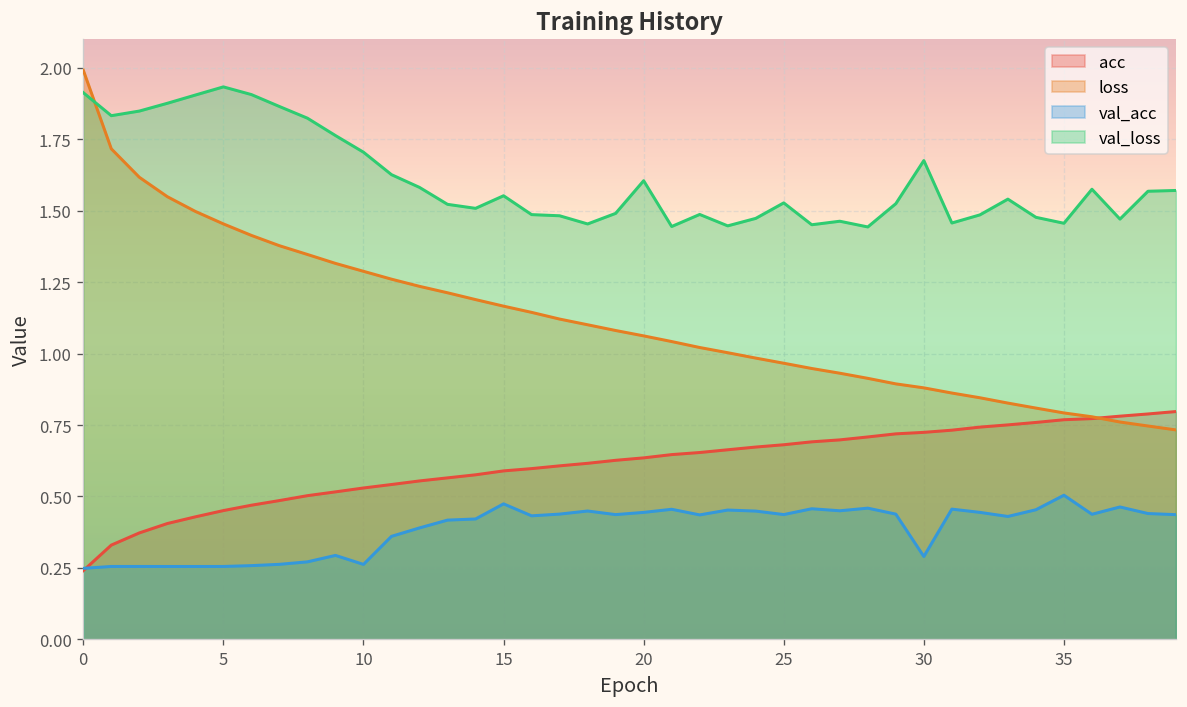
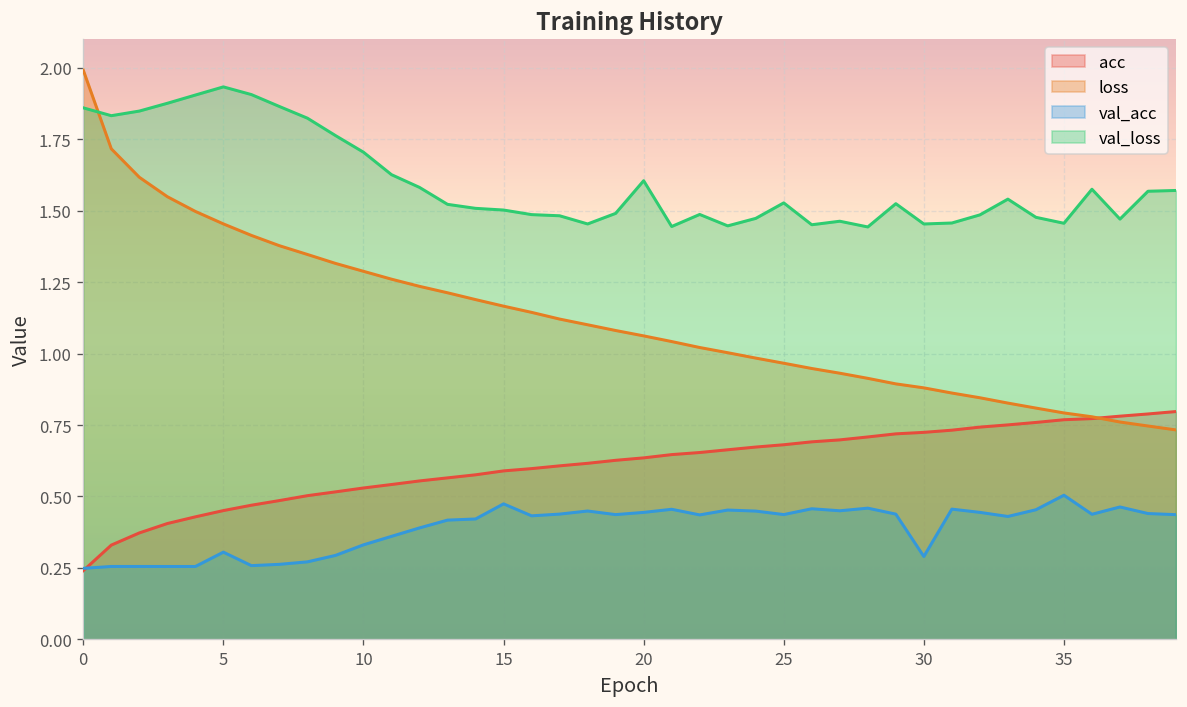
val_loss, 0: 1.91 -> 1.86
val_acc, 5: 0.26 -> 0.31
val_acc, 10: 0.26 -> 0.33
val_loss, 15: 1.55 -> 1.50
val_loss, 30: 1.67 -> 1.45
